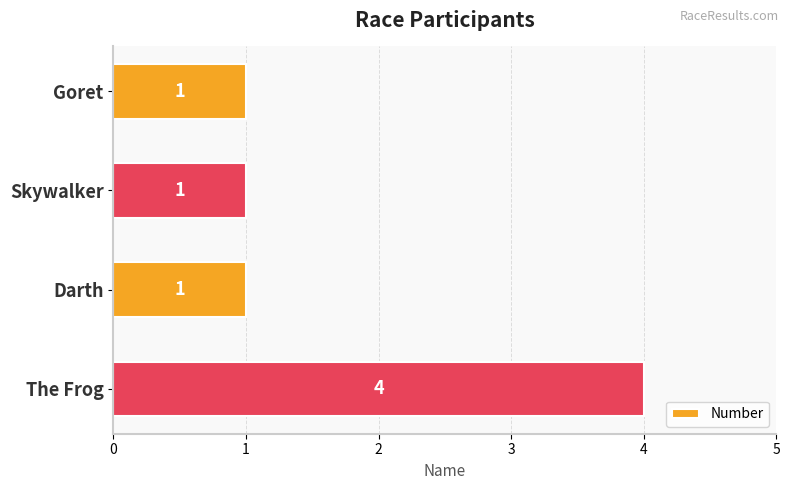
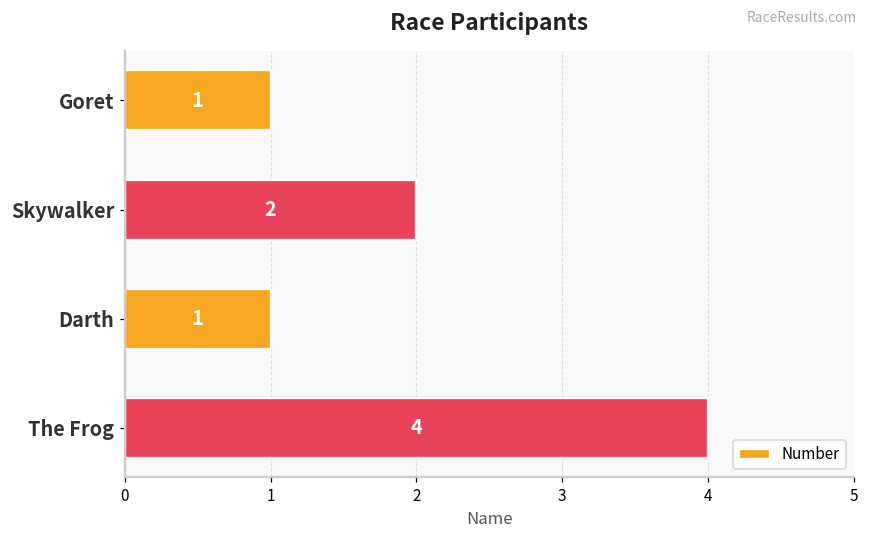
Skywalker: 1 -> 2
